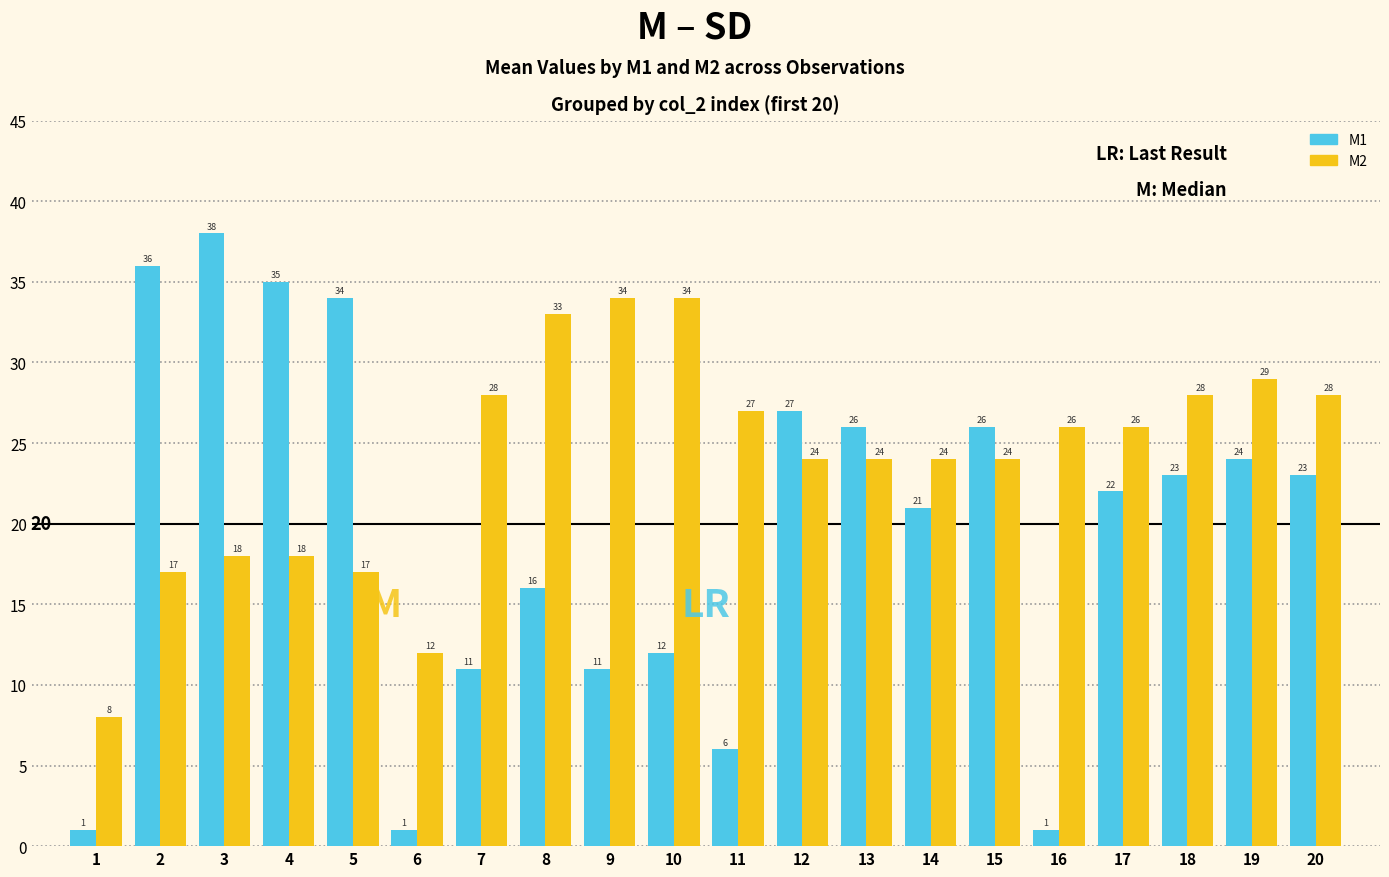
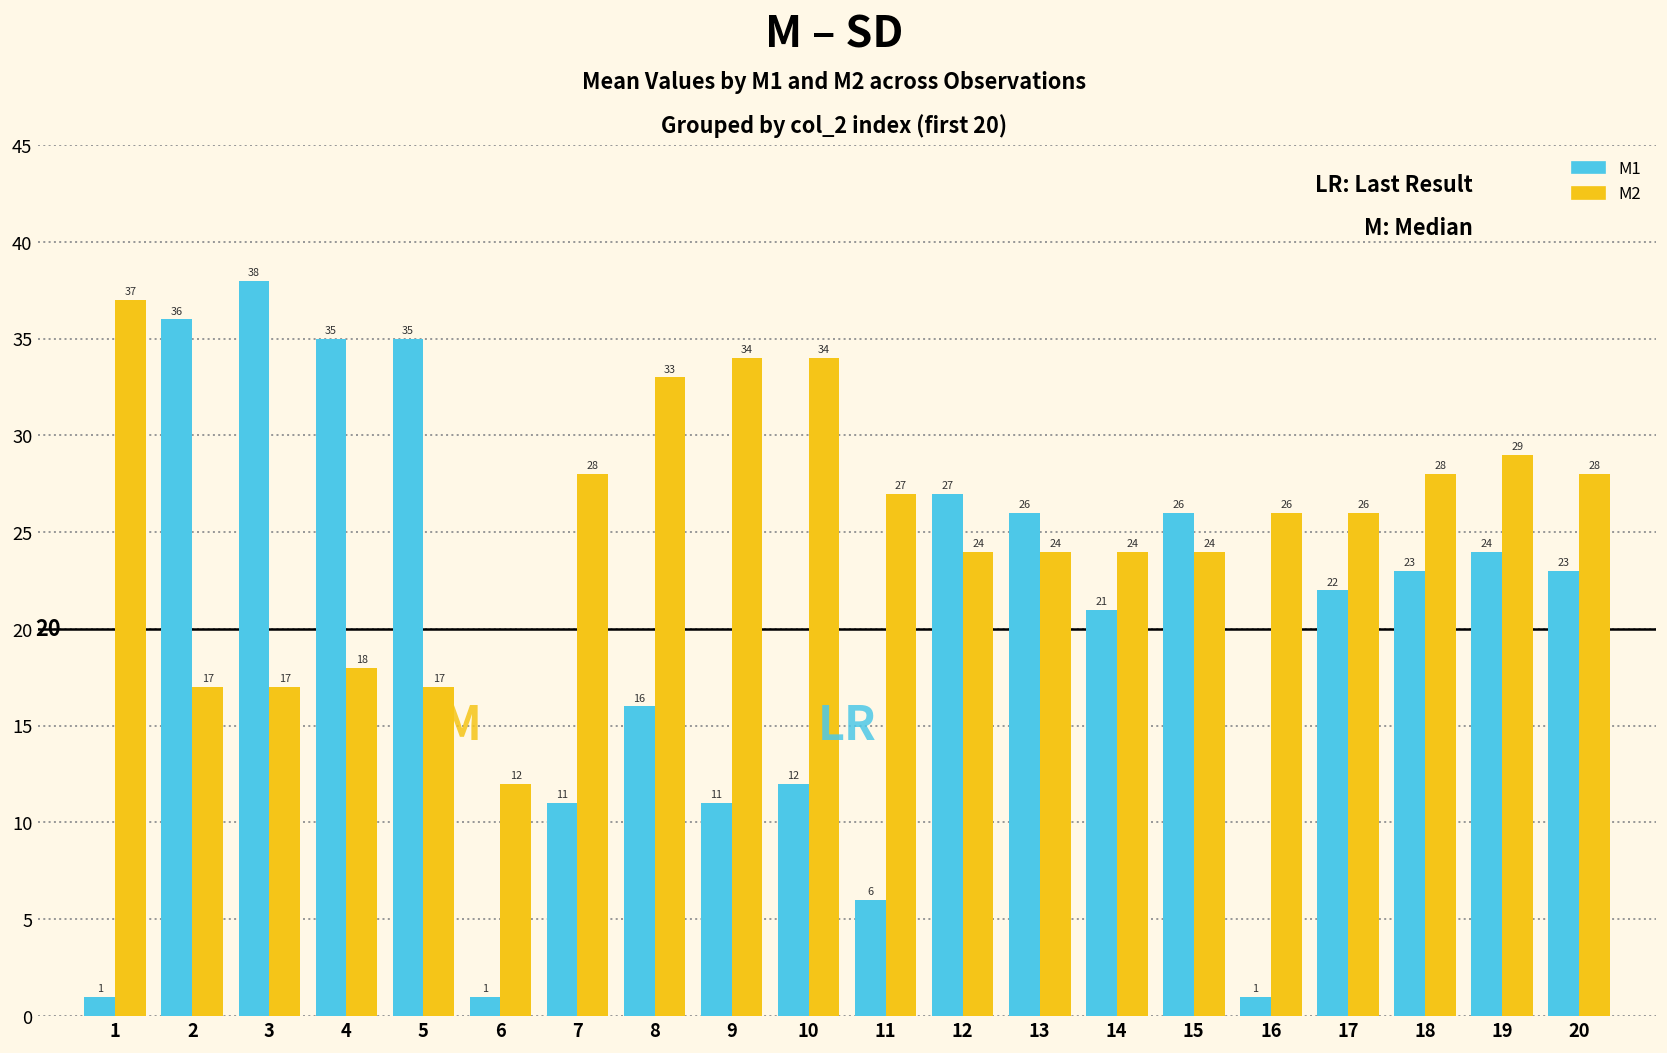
M2, 1: 8 -> 37
M2, 3: 18 -> 17
M1, 5: 34 -> 35
